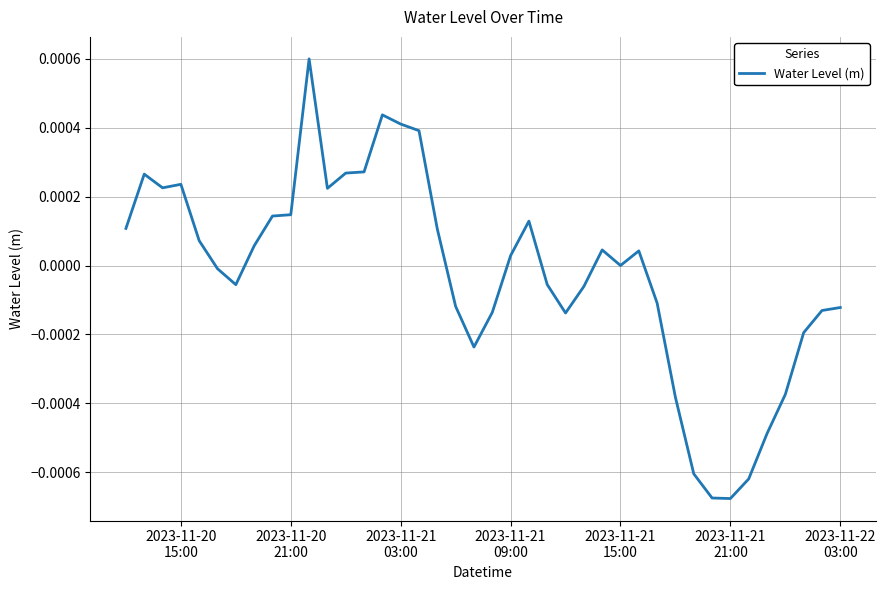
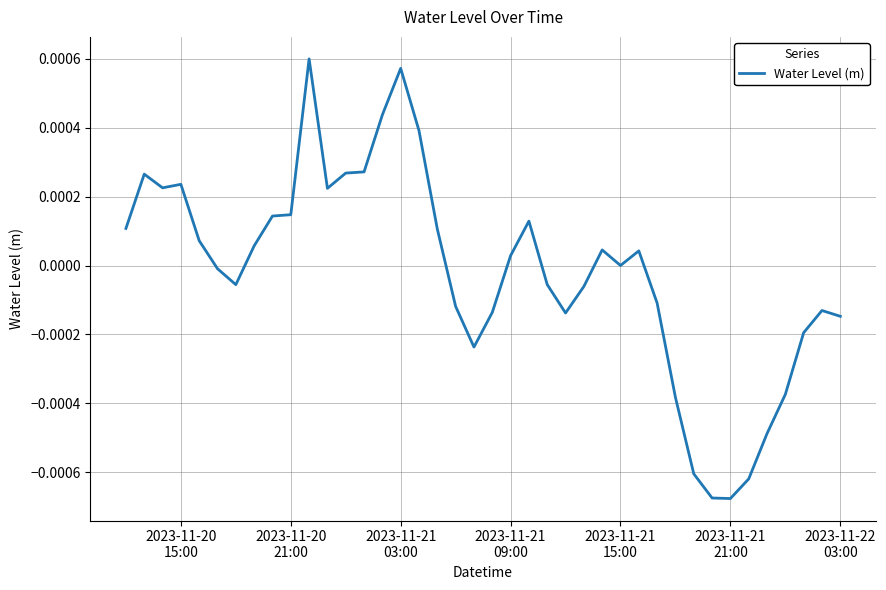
2023-11-21 03:00: 0.00041 -> 0.00057
2023-11-22 03:00: -0.00012 -> -0.00015
